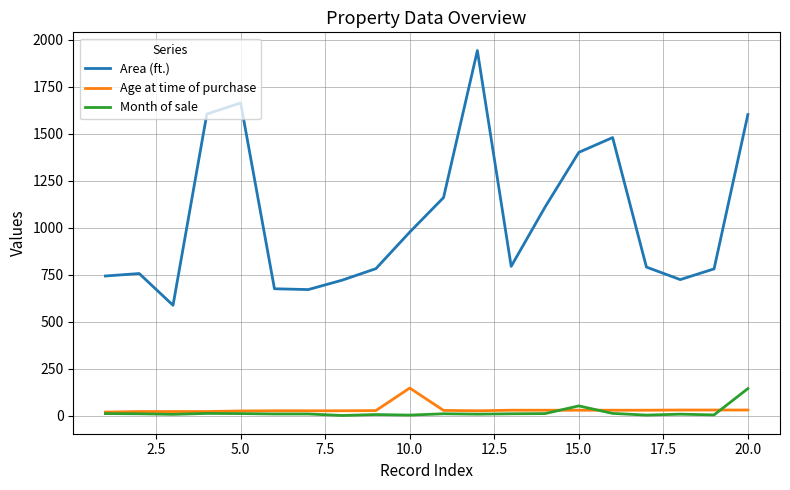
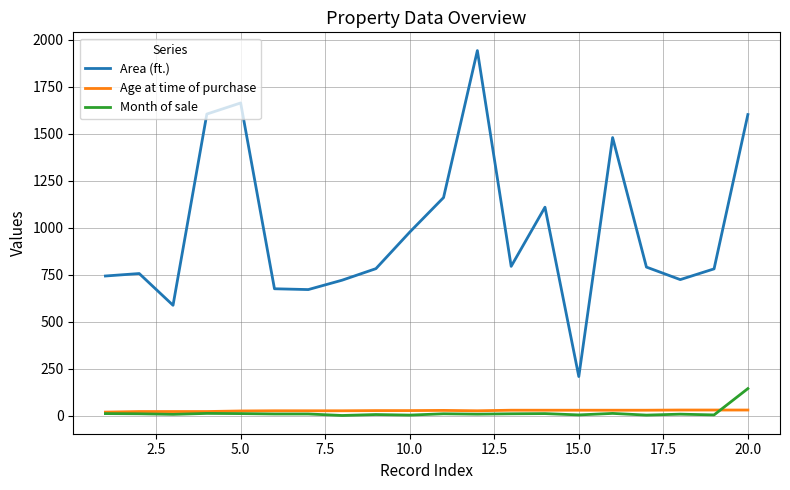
Age at time of purchase, 10.0: 150 -> 30
Area (ft.), 15.0: 1400 -> 210
Month of sale, 15.0: 50 -> 0
